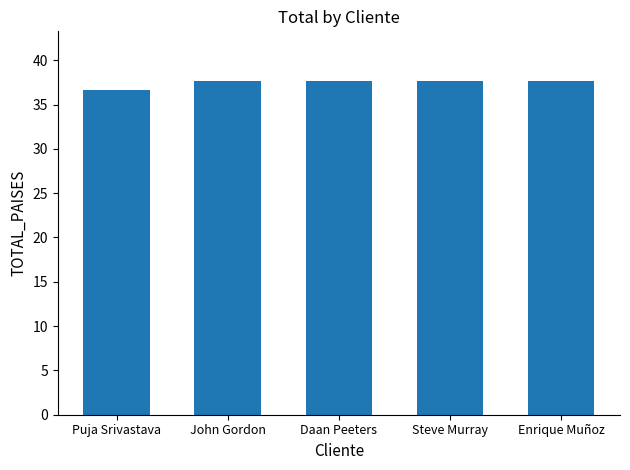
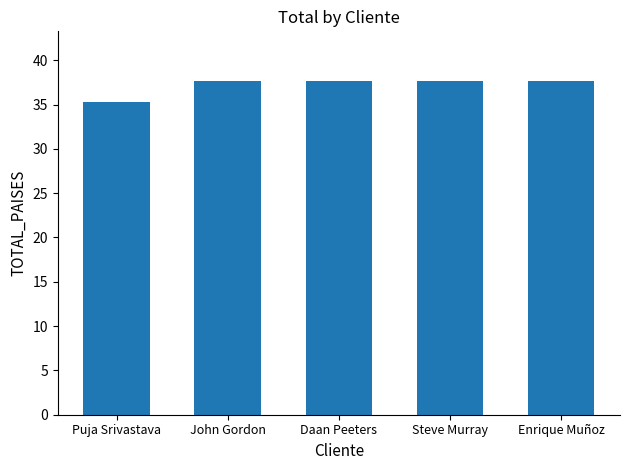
Puja Srivastava: 37 -> 35
